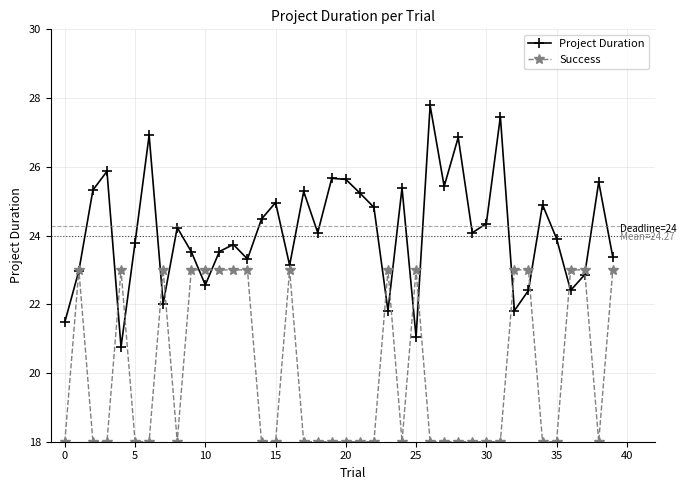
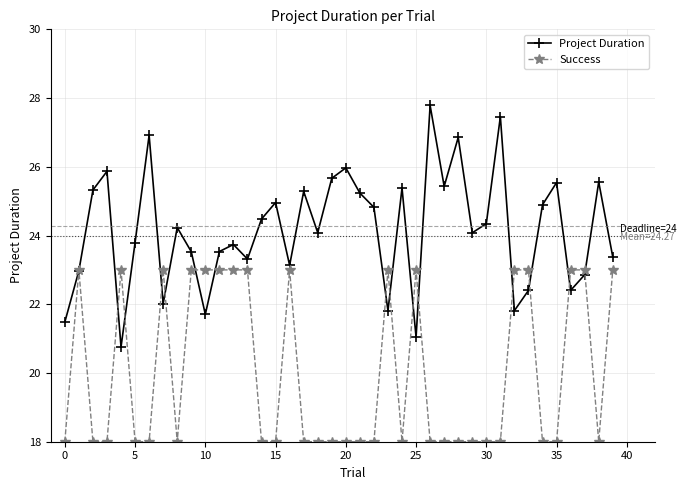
Project Duration, 10: 22.6 -> 21.7
Project Duration, 20: 25.6 -> 26.0
Project Duration, 35: 23.9 -> 25.5
